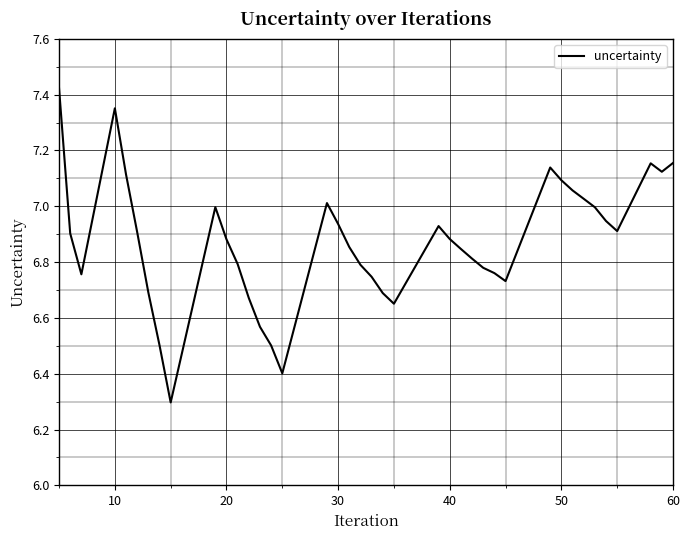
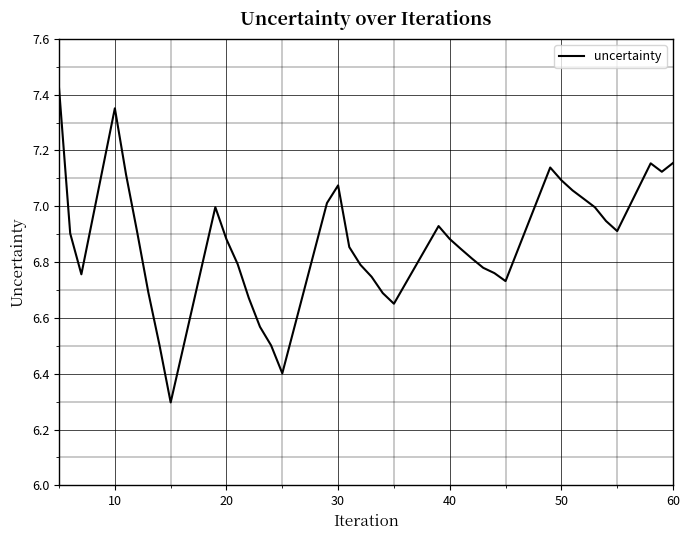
30: 6.94 -> 7.08
